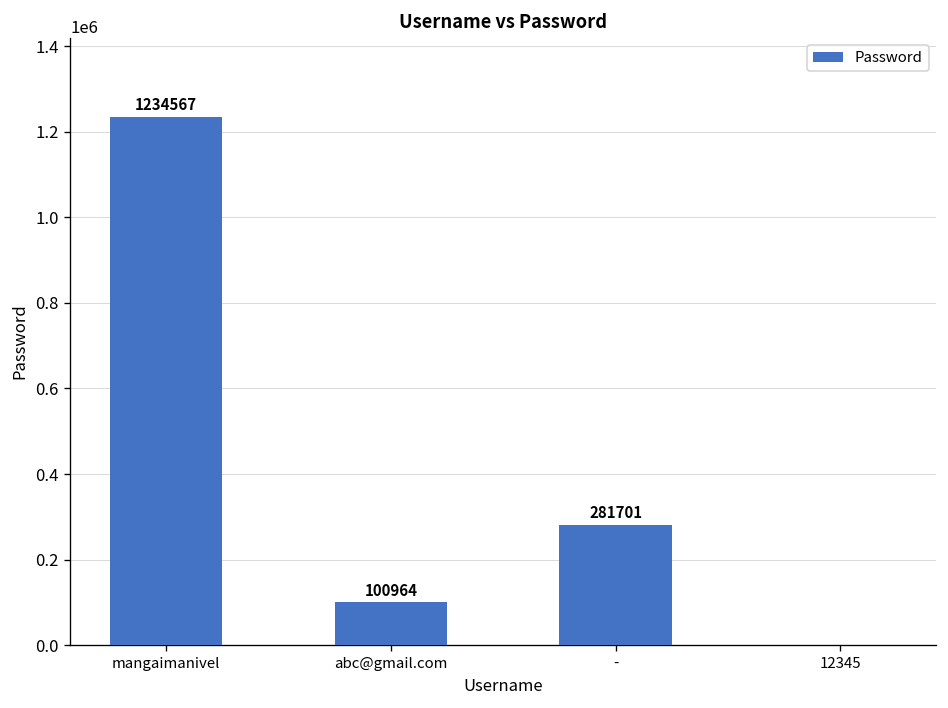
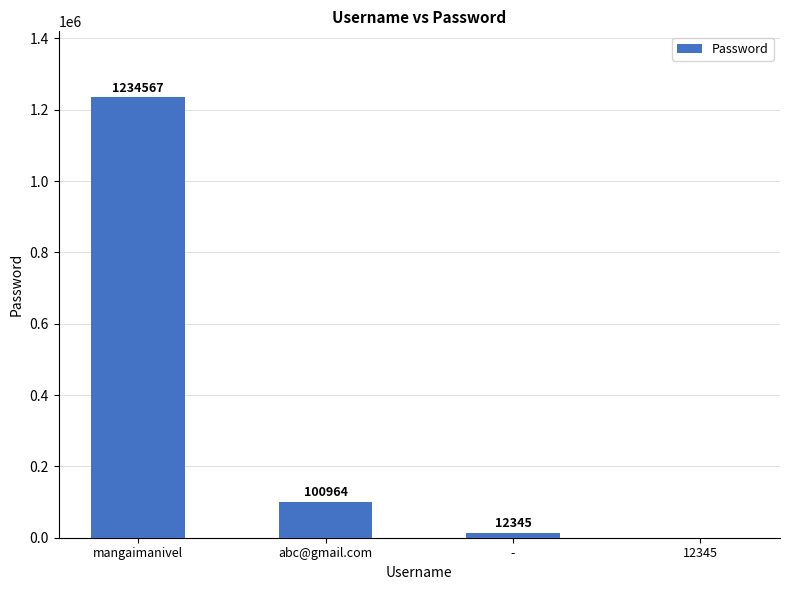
-: 281701 -> 12345
